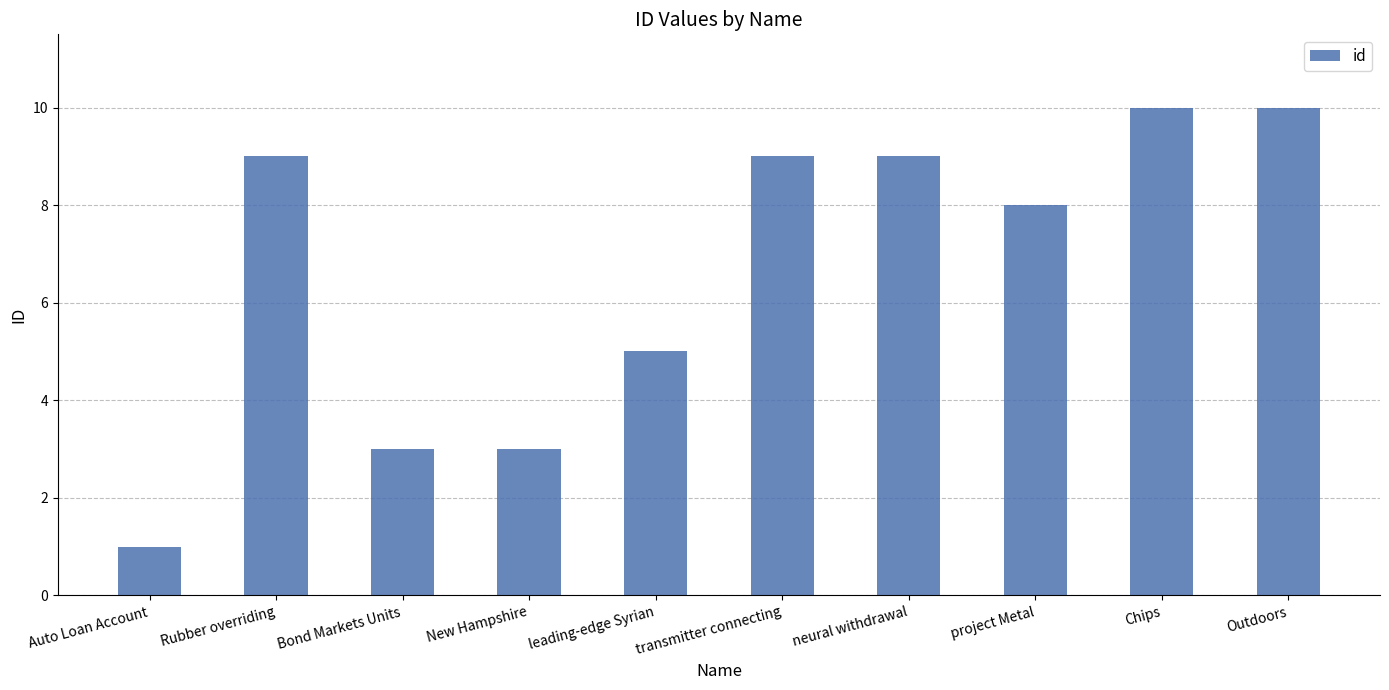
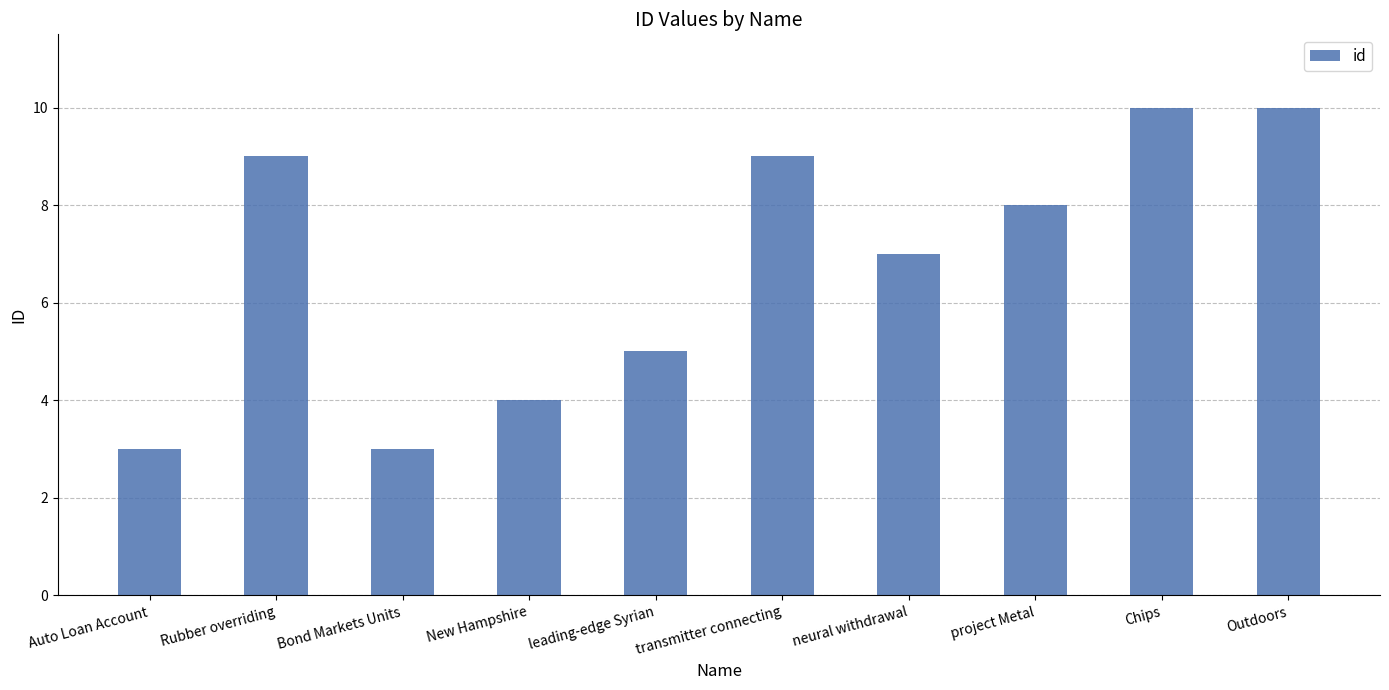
Auto Loan Account: 1 -> 3
New Hampshire: 3 -> 4
neural withdrawal: 9 -> 7
